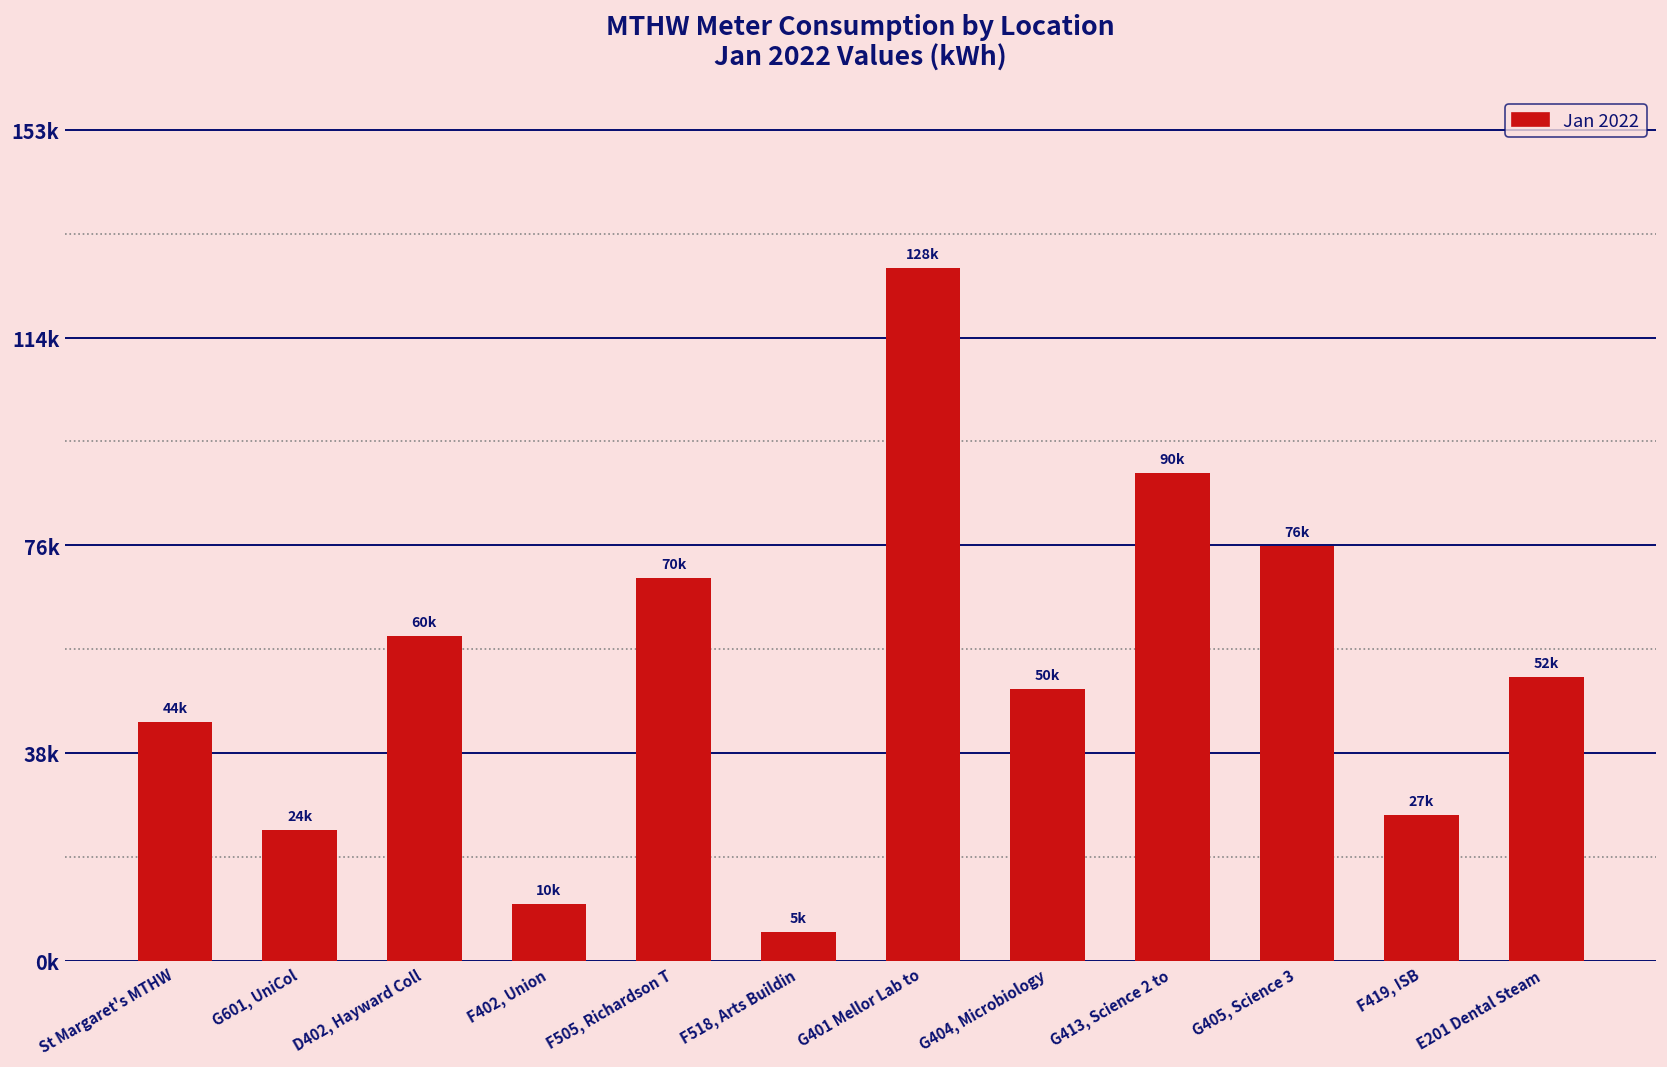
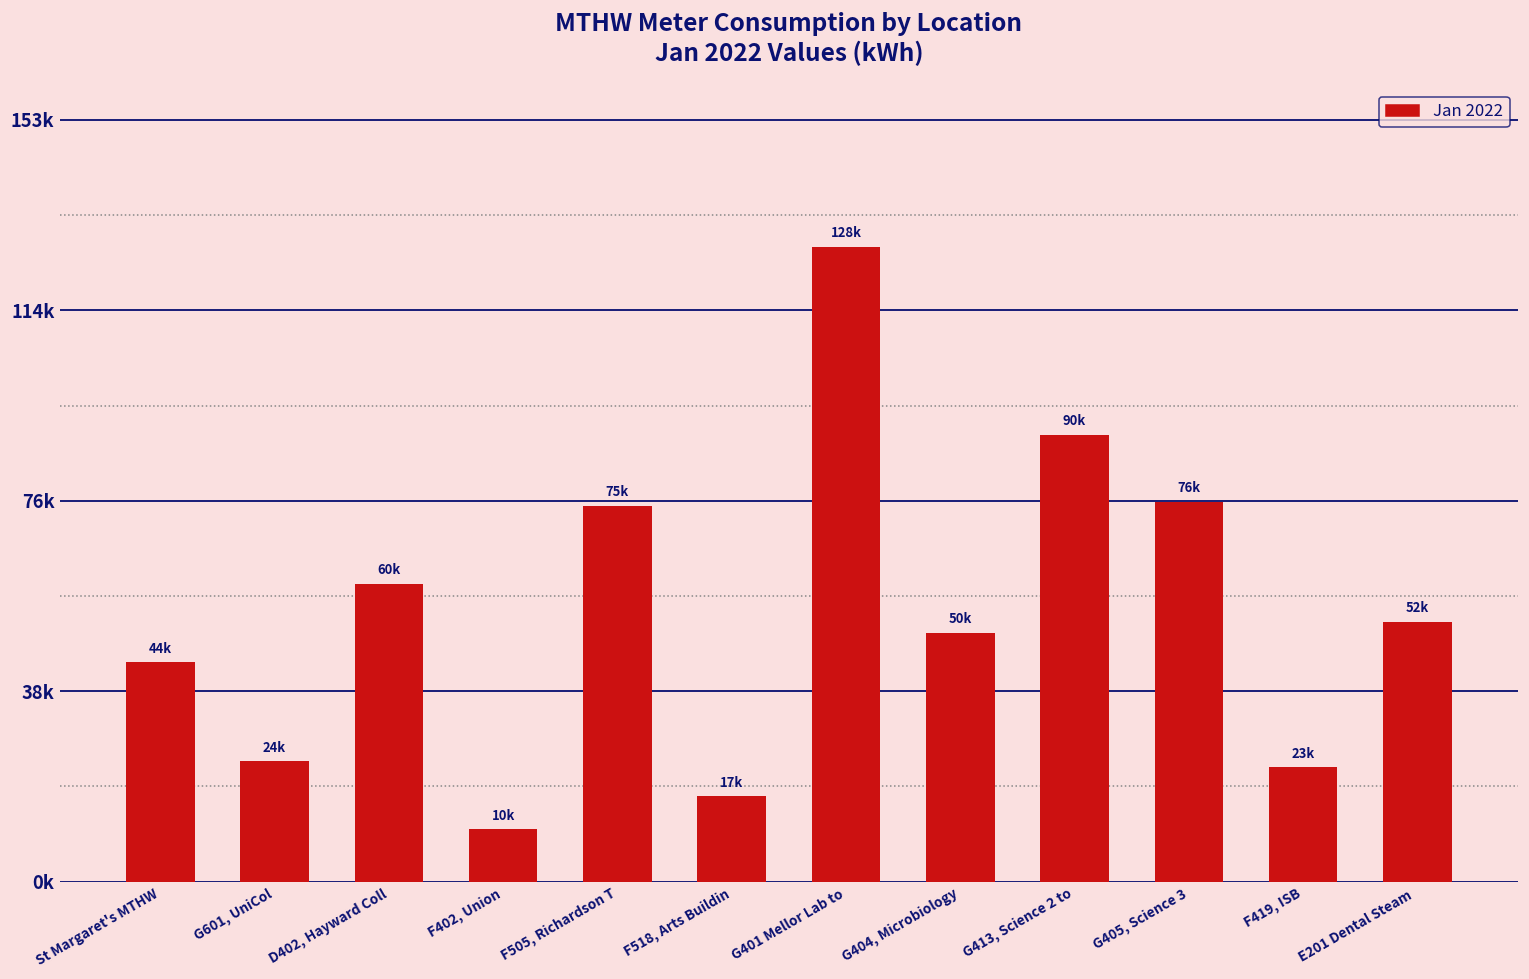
F505, Richardson T: 70k -> 75k
F518, Arts Buildin: 5k -> 17k
F419, ISB: 27k -> 23k
